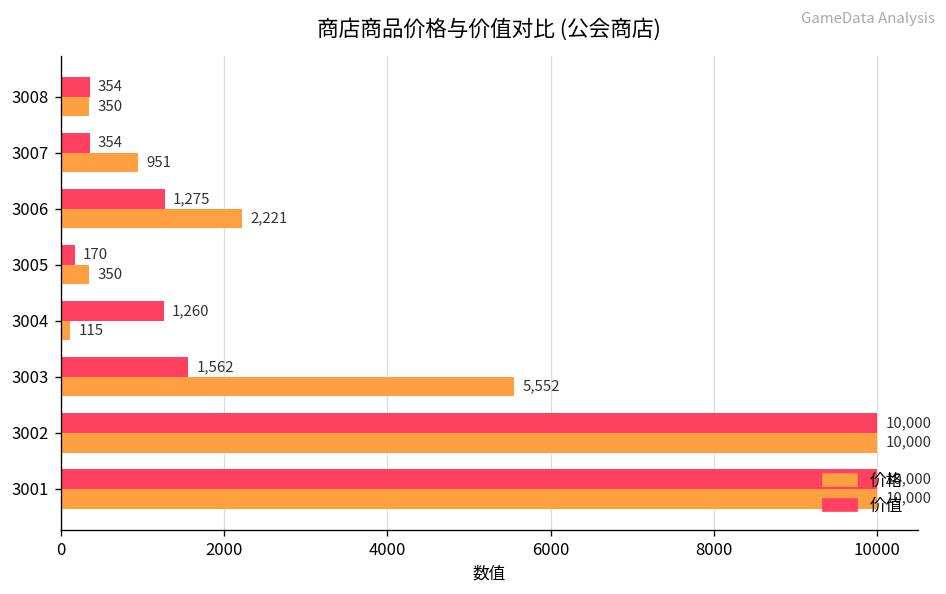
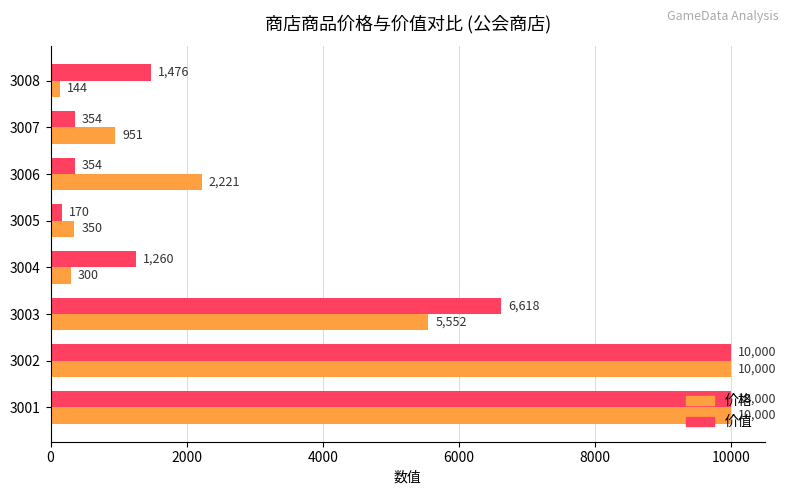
价值, 3008: 354 -> 1,476
价格, 3008: 350 -> 144
价值, 3006: 1,275 -> 354
价格, 3004: 115 -> 300
价值, 3003: 1,562 -> 6,618
